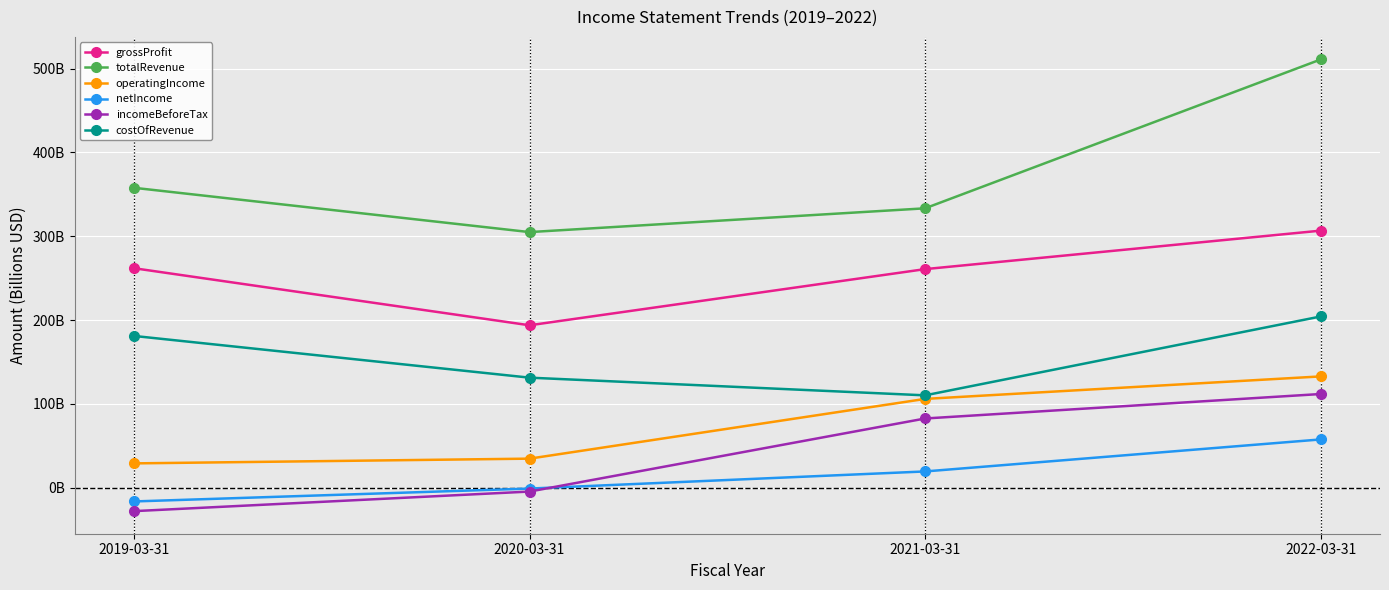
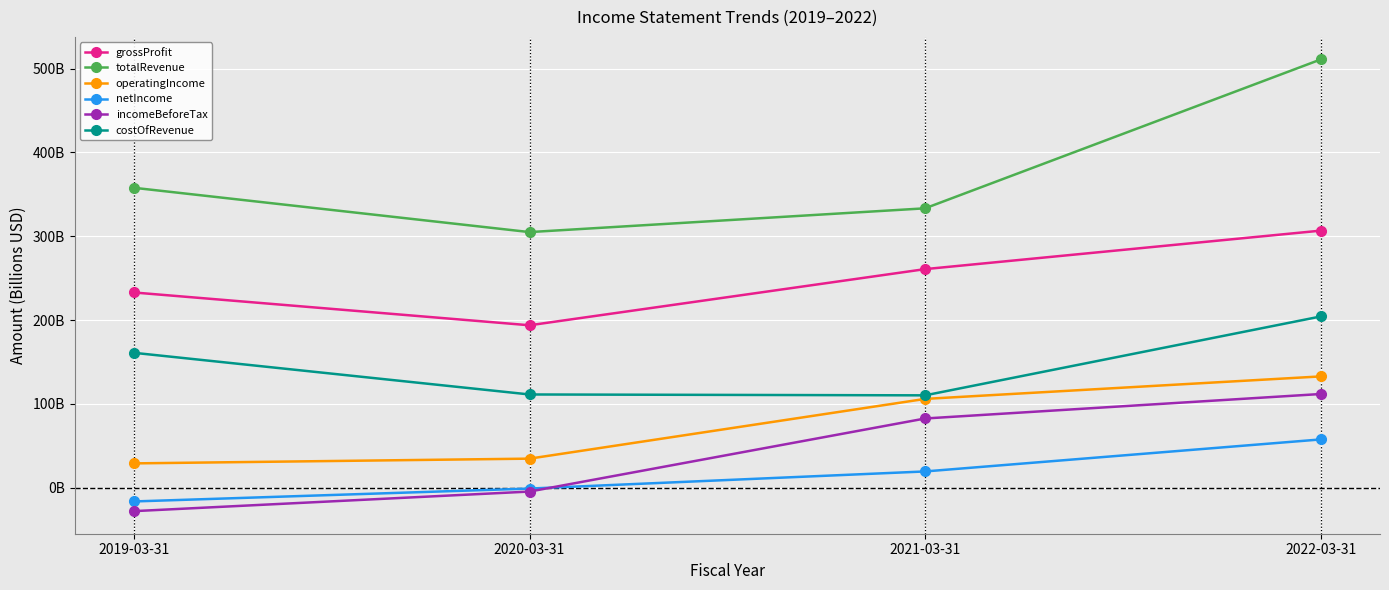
grossProfit, 2019-03-31: 260000000000 -> 230000000000
costOfRevenue, 2019-03-31: 180000000000 -> 160000000000
costOfRevenue, 2020-03-31: 130000000000 -> 110000000000
